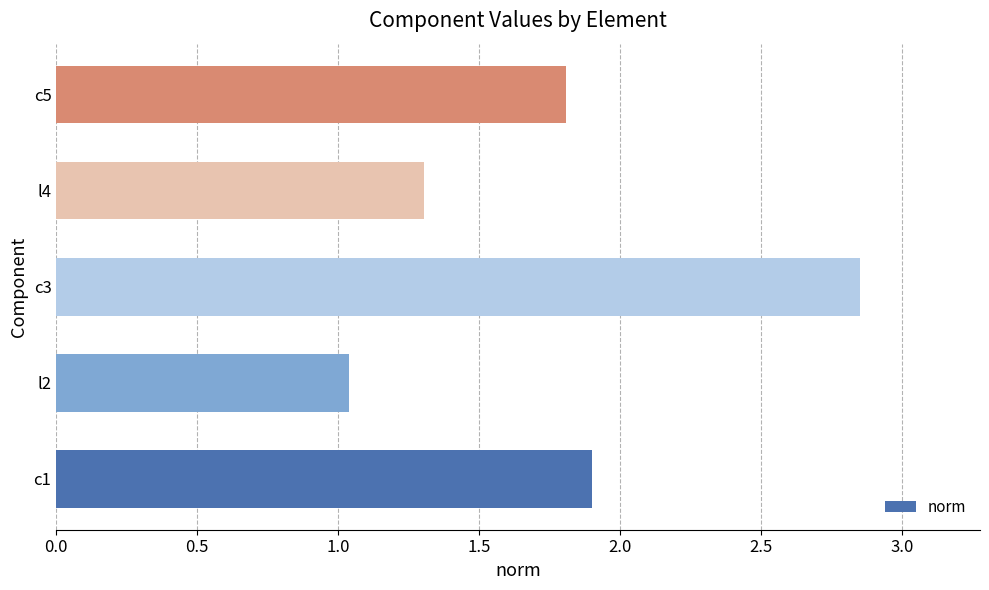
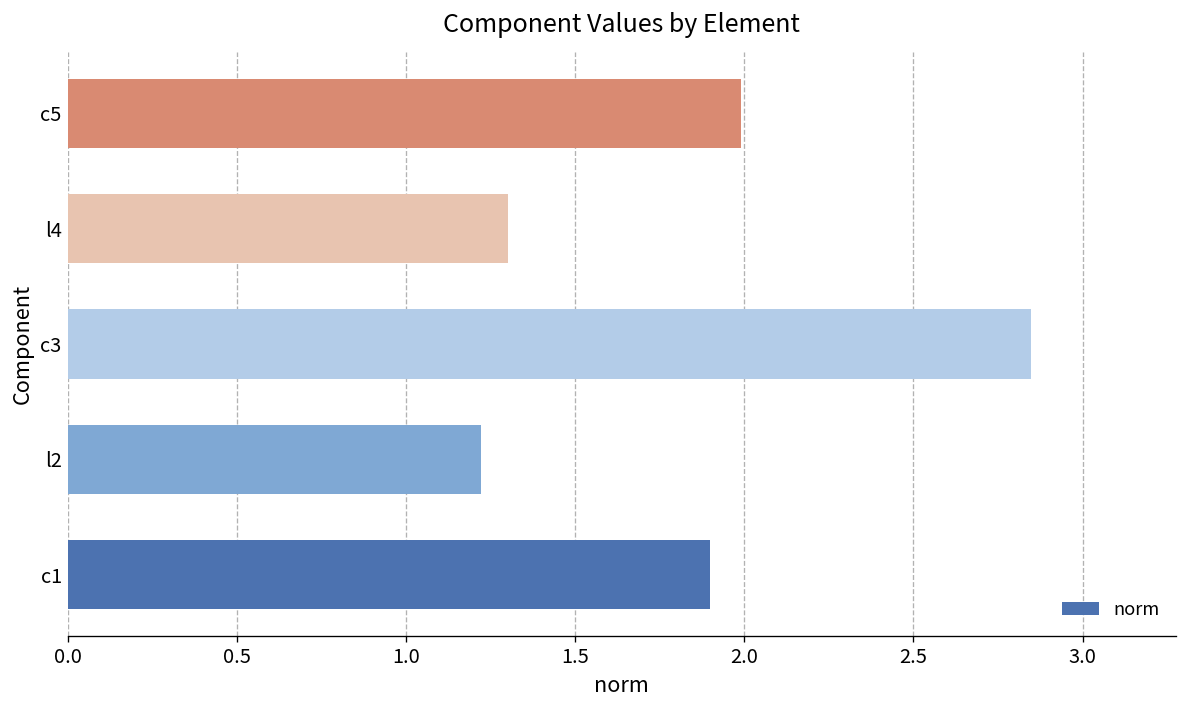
c5: 1.81 -> 1.99
l2: 1.04 -> 1.22
